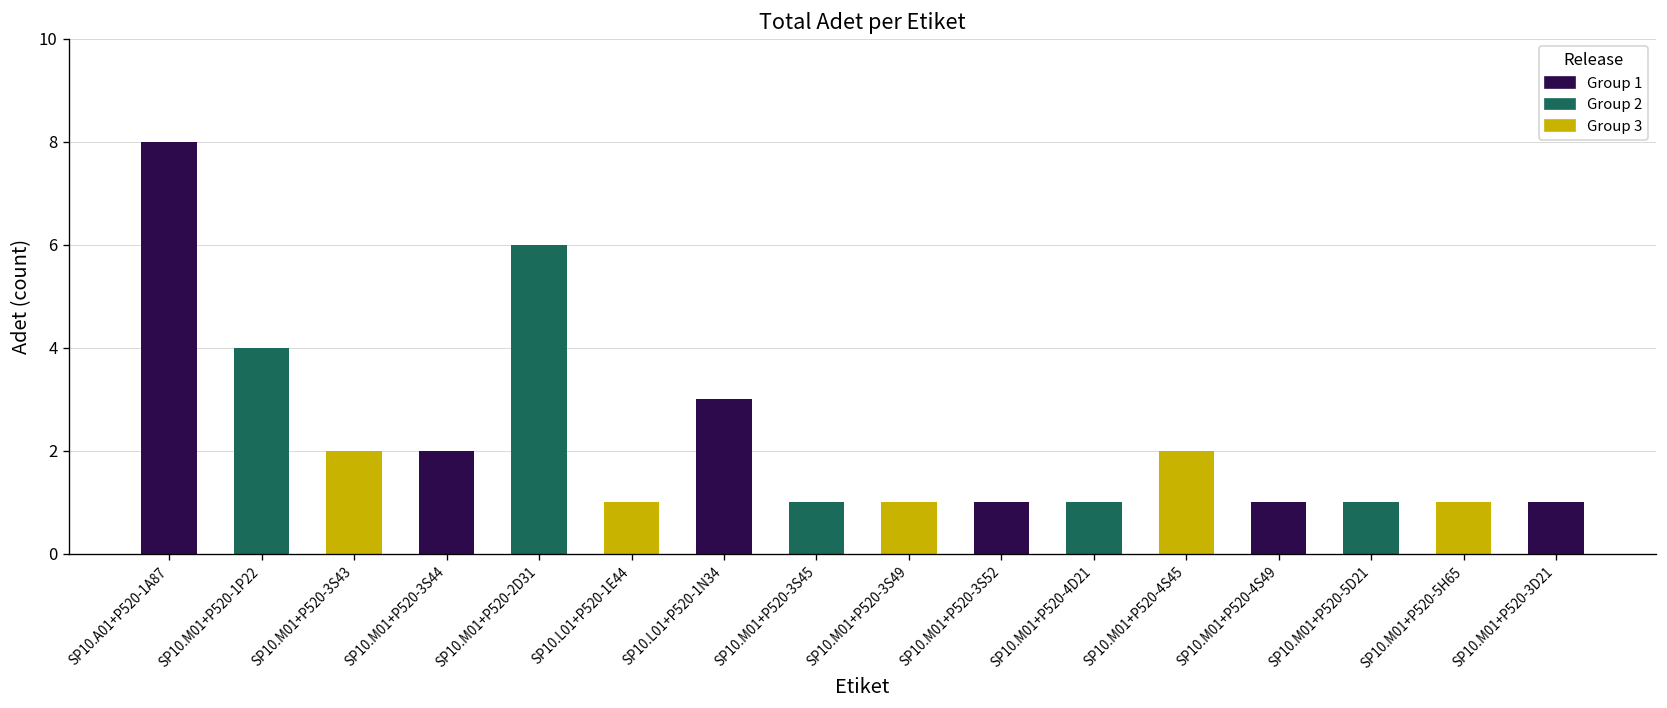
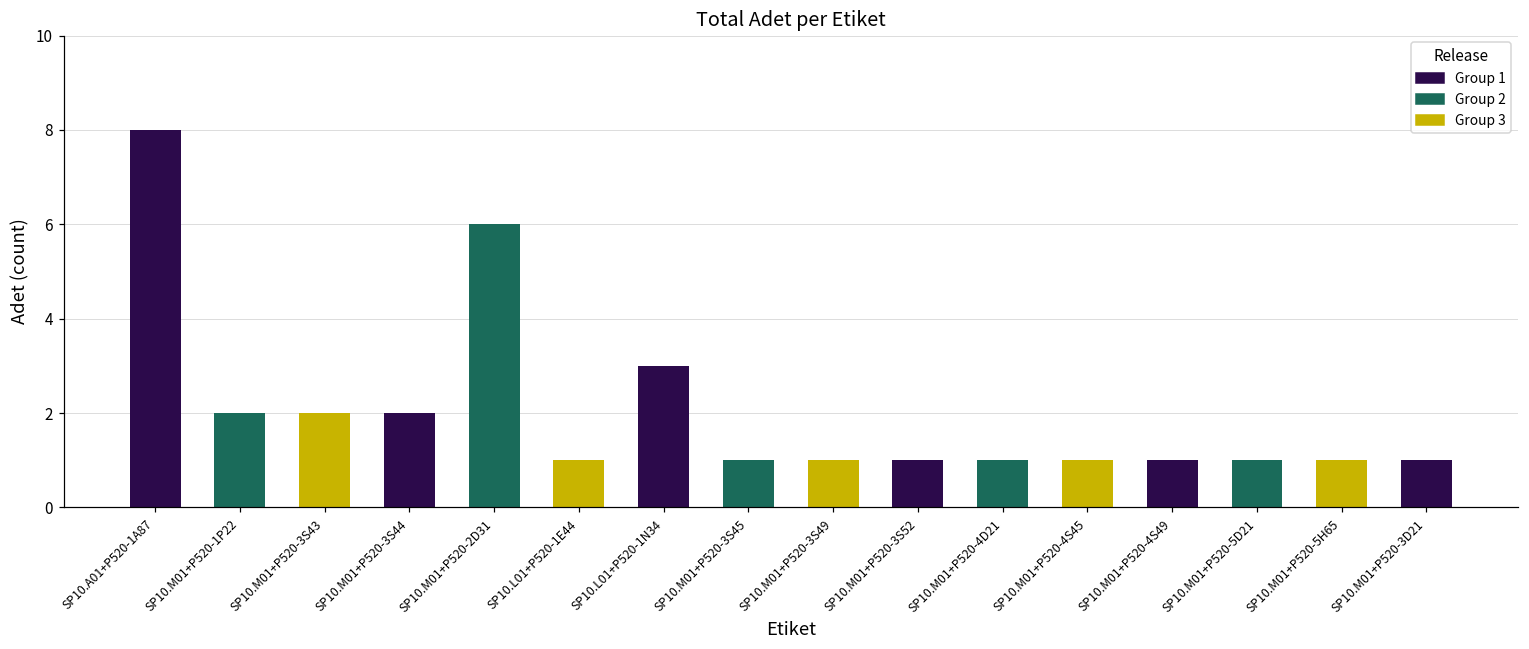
Group 2, SP10.M01+P520-1P22: 4 -> 2
Group 3, SP10.M01+P520-4S45: 2 -> 1
